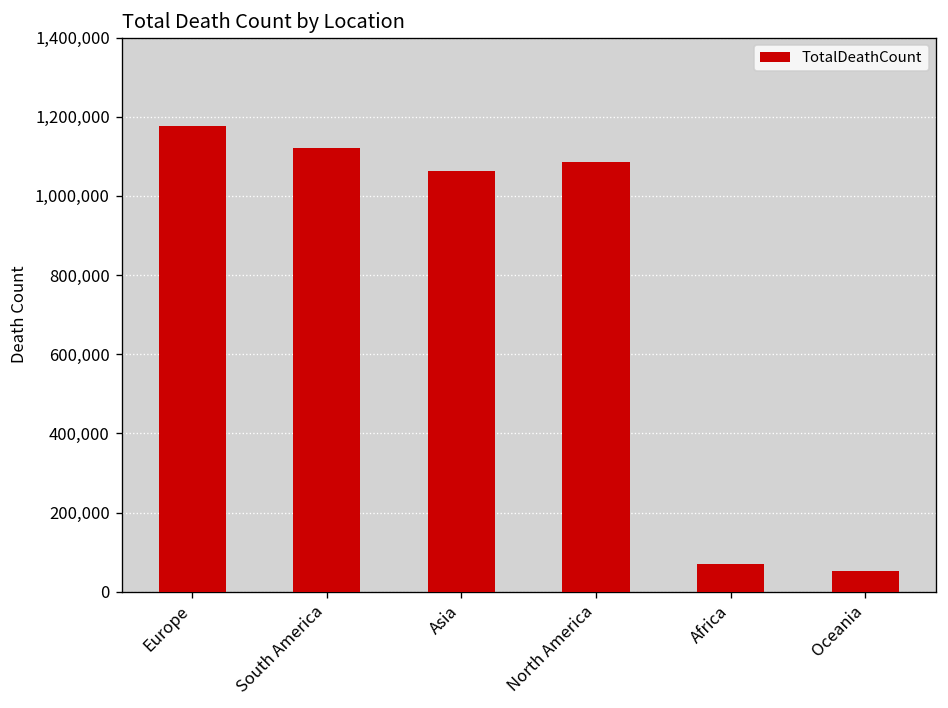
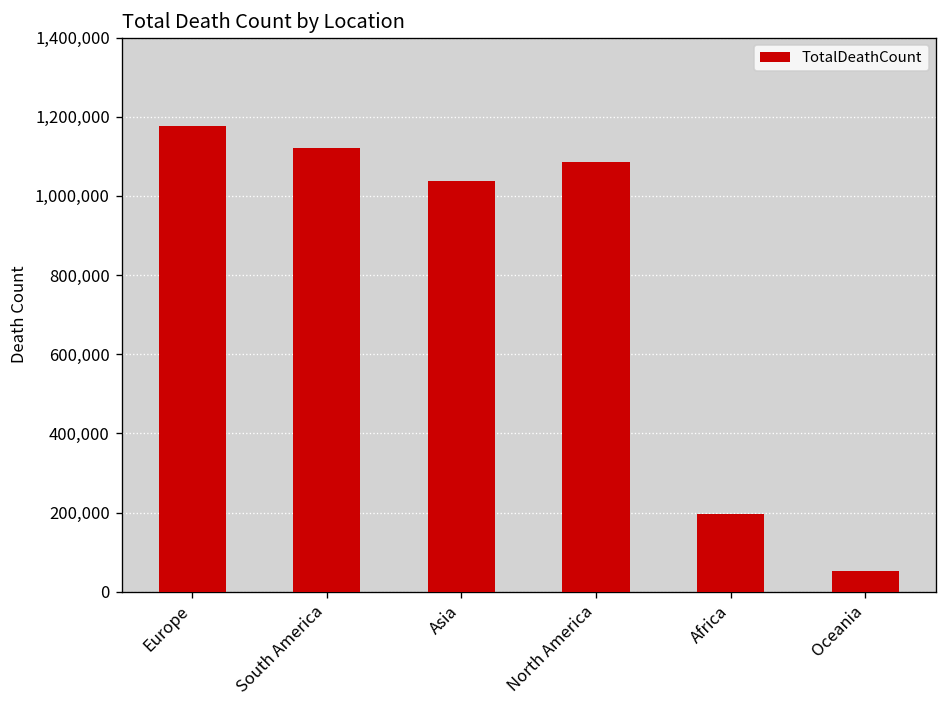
Asia: 1,060,000 -> 1,040,000
Africa: 70,000 -> 200,000
